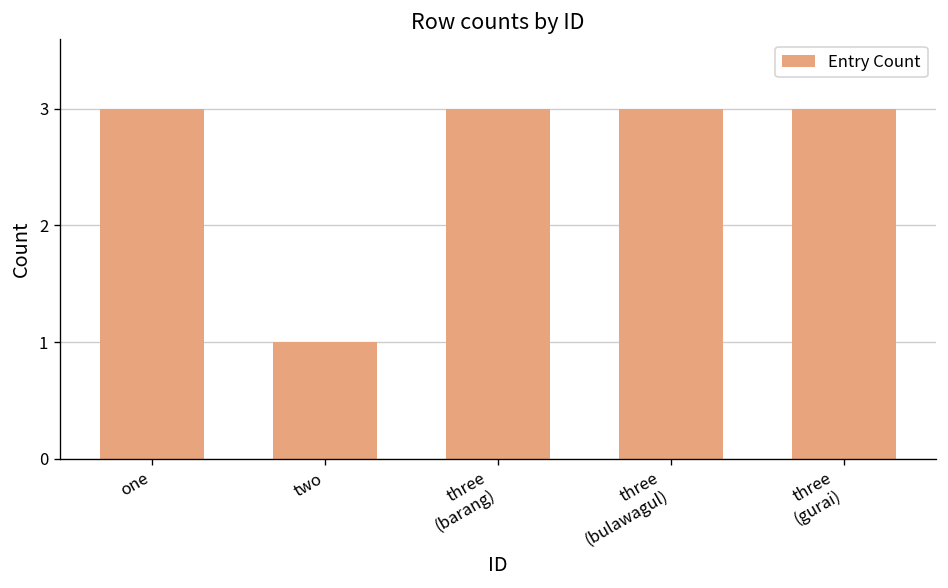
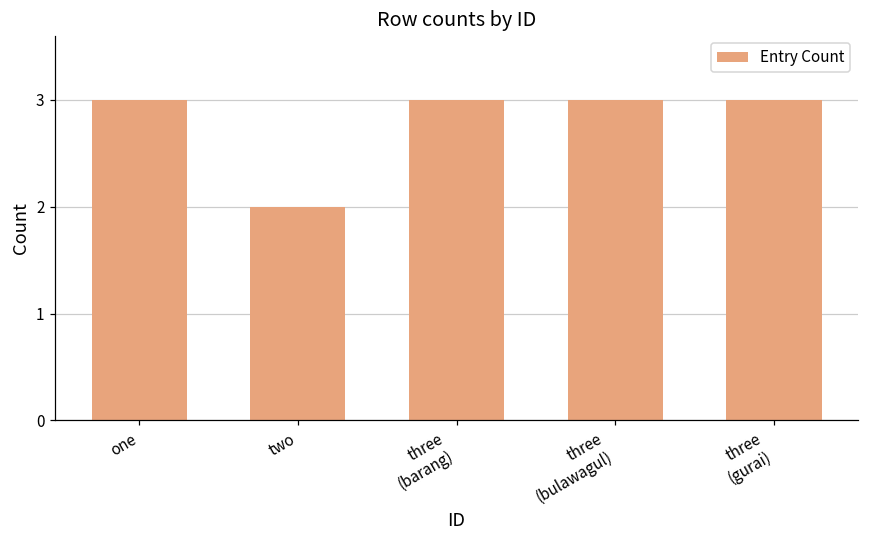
two: 1 -> 2
